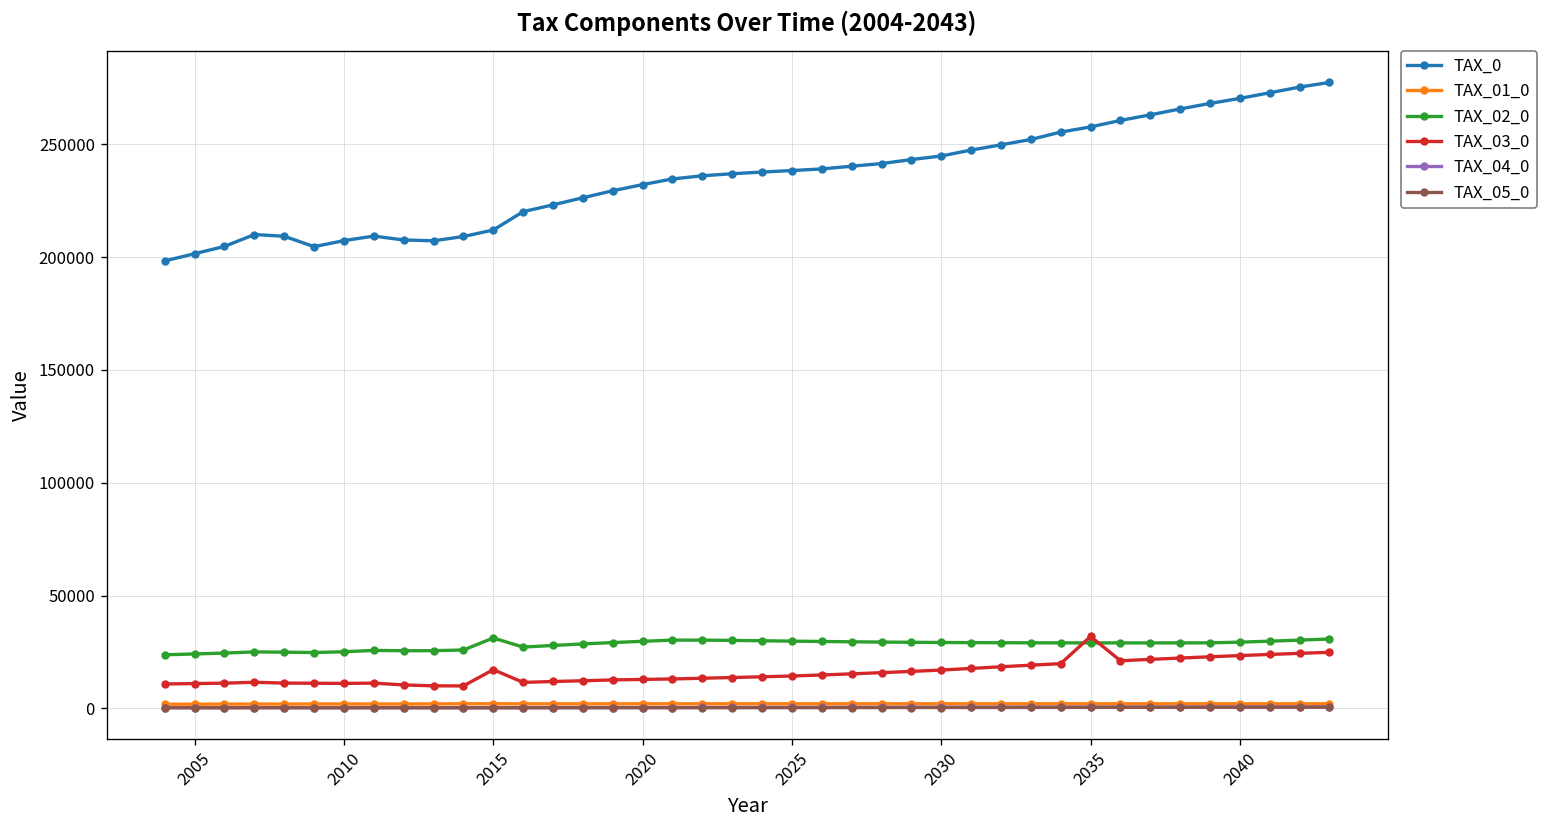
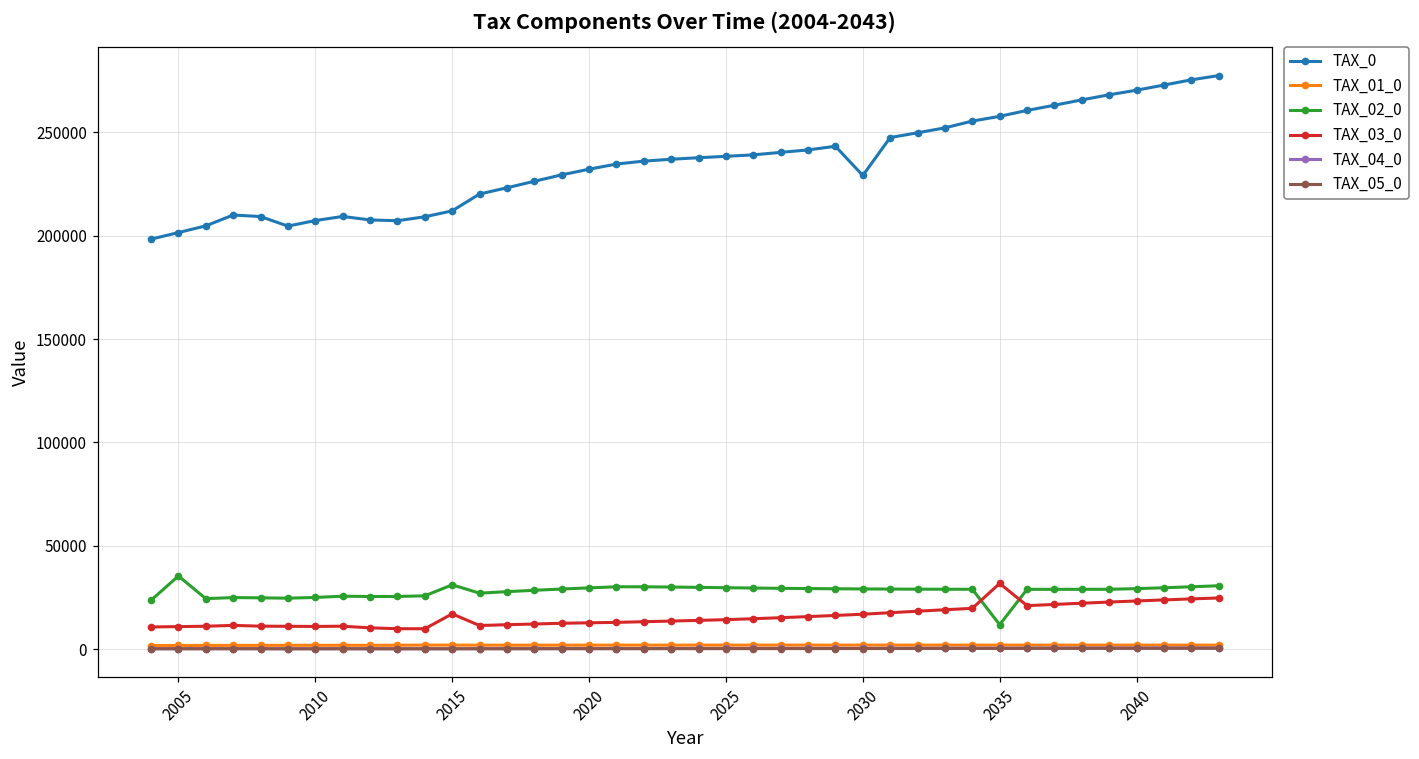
TAX_02_0, 2005: 24000 -> 35000
TAX_0, 2030: 245000 -> 229000
TAX_02_0, 2035: 29000 -> 12000
